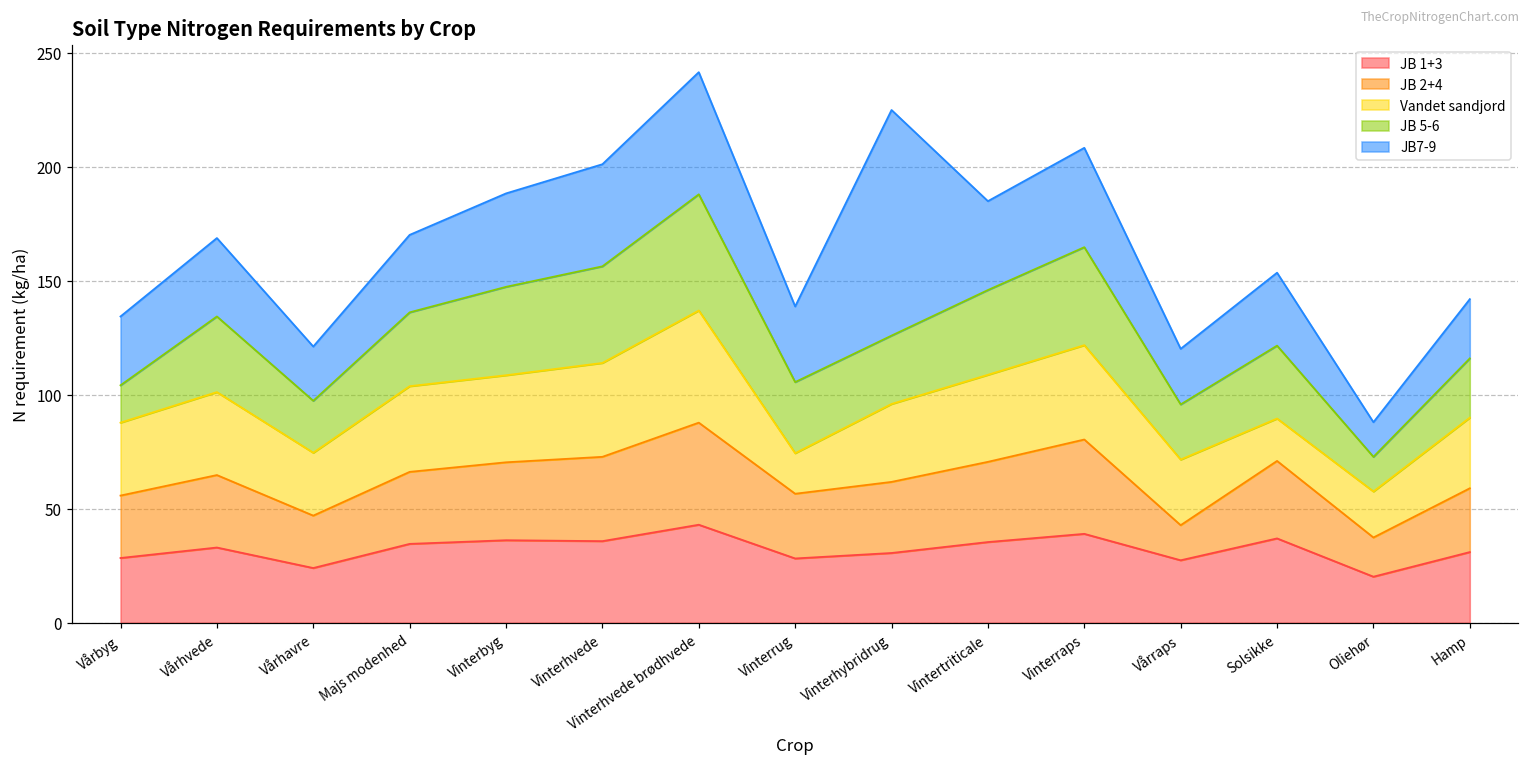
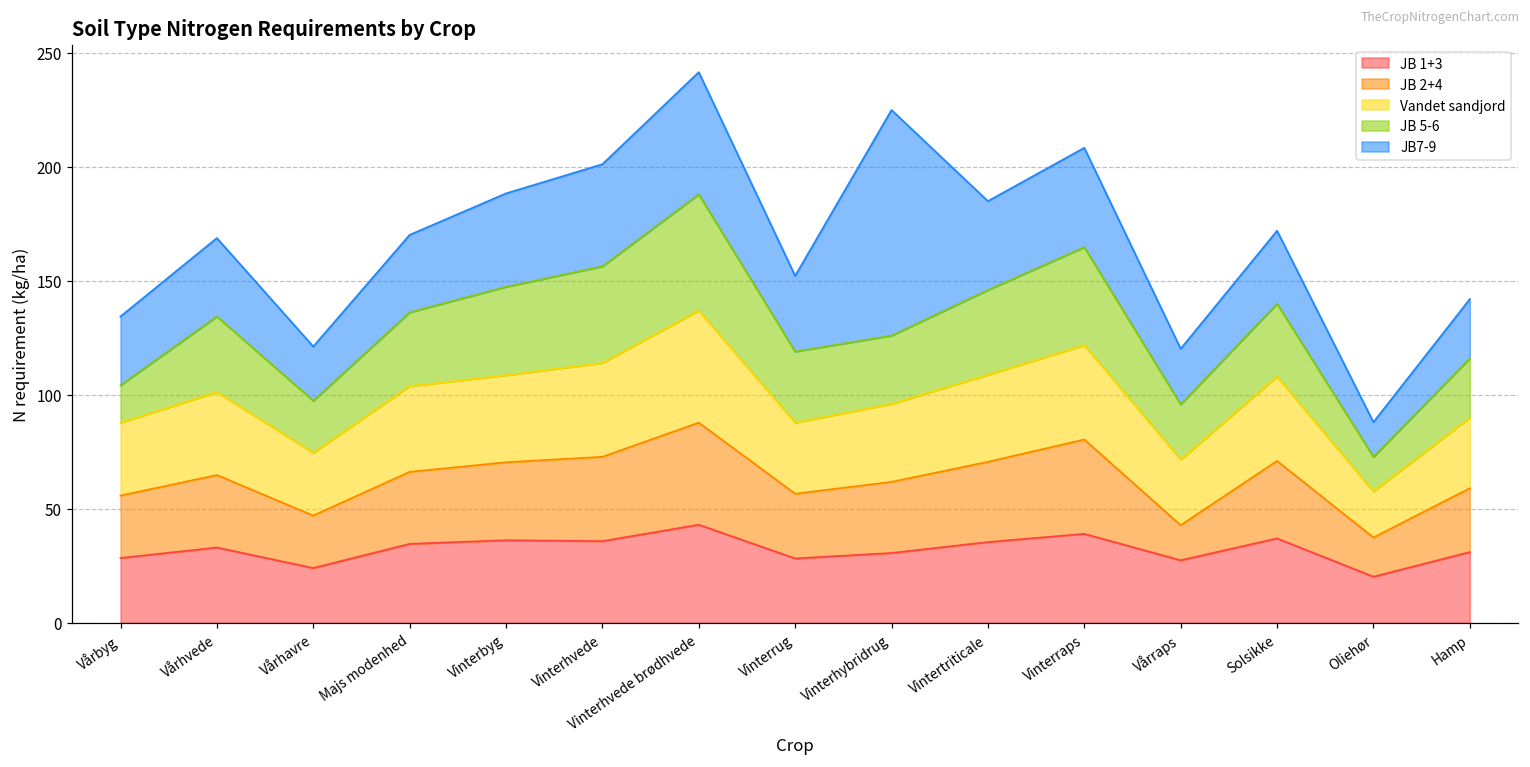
Vandet sandjord, Vinterrug: 18 -> 31
Vandet sandjord, Solsikke: 19 -> 37
